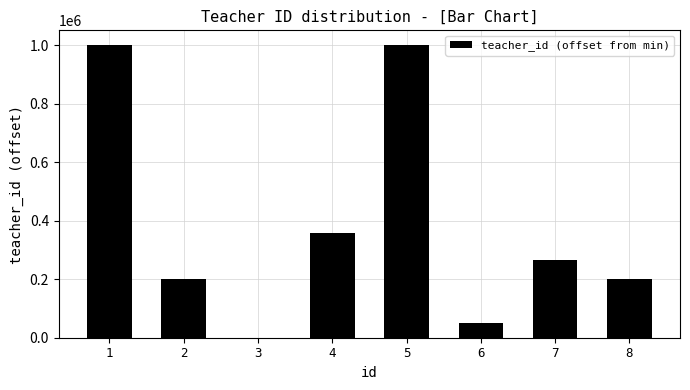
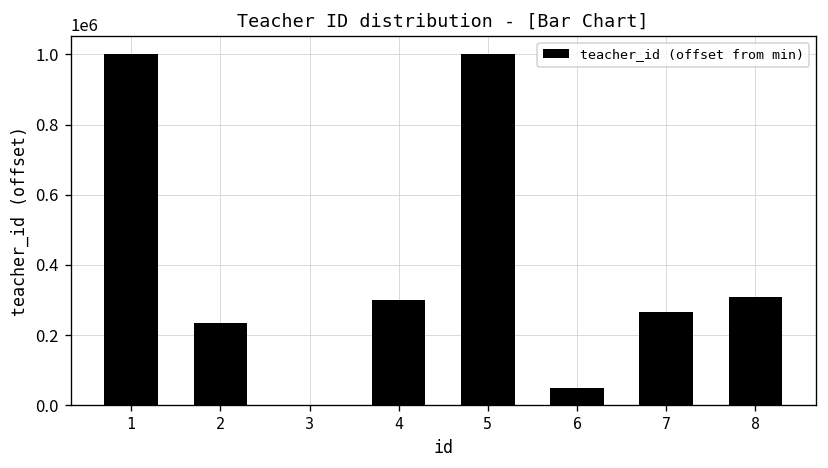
2: 200000 -> 230000
4: 360000 -> 300000
8: 200000 -> 310000
